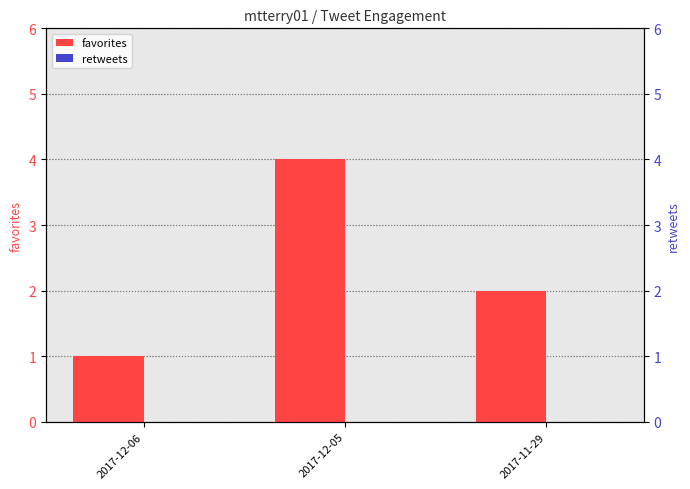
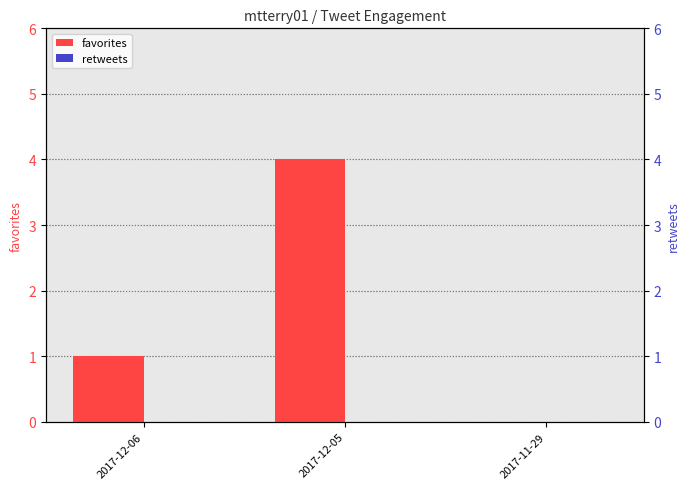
favorites, 2017-11-29: 2 -> 0
